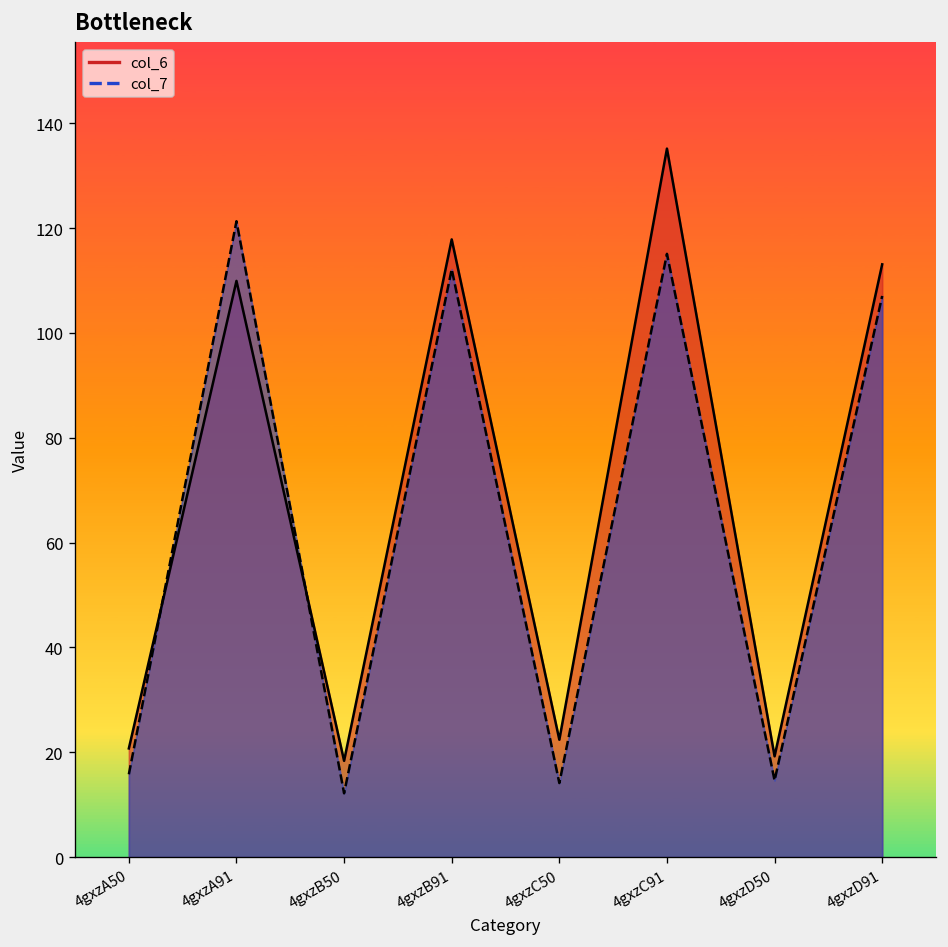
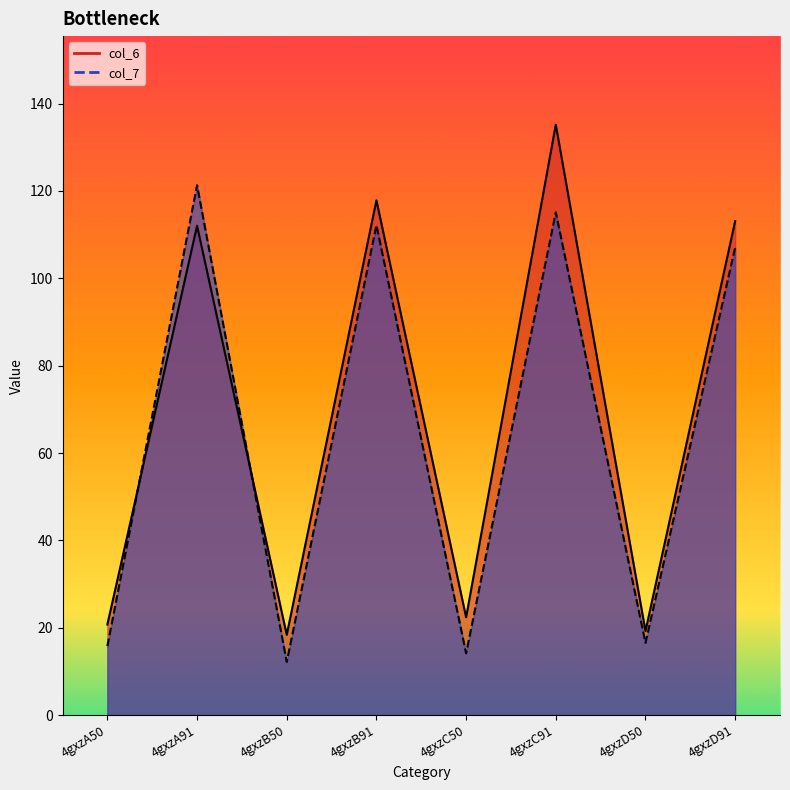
col_6, 4gxzA91: 110 -> 112
col_7, 4gxzD50: 15 -> 17
